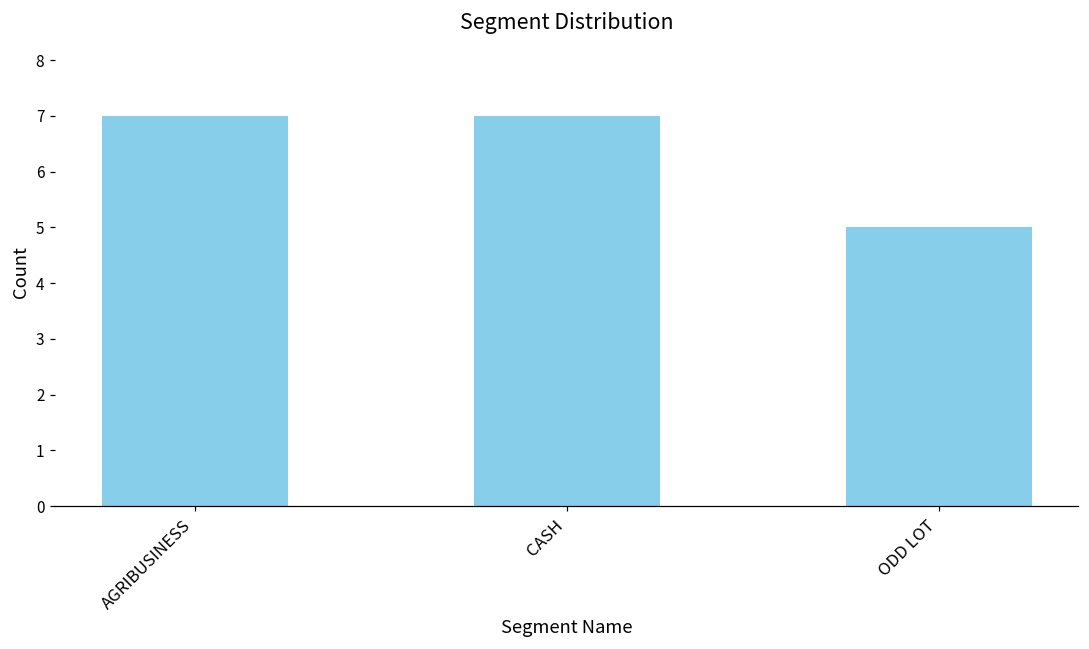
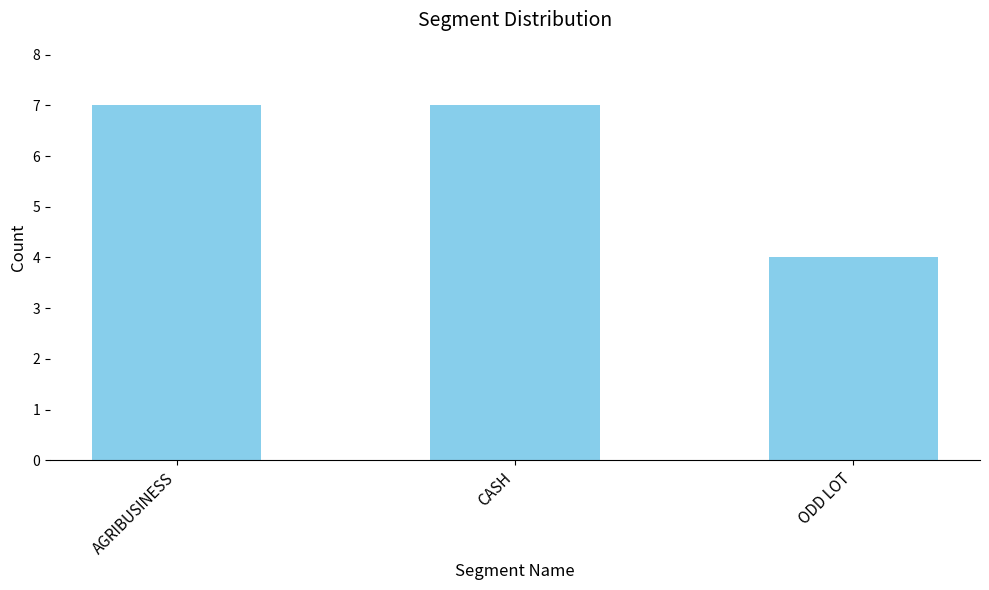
ODD LOT: 5 -> 4
